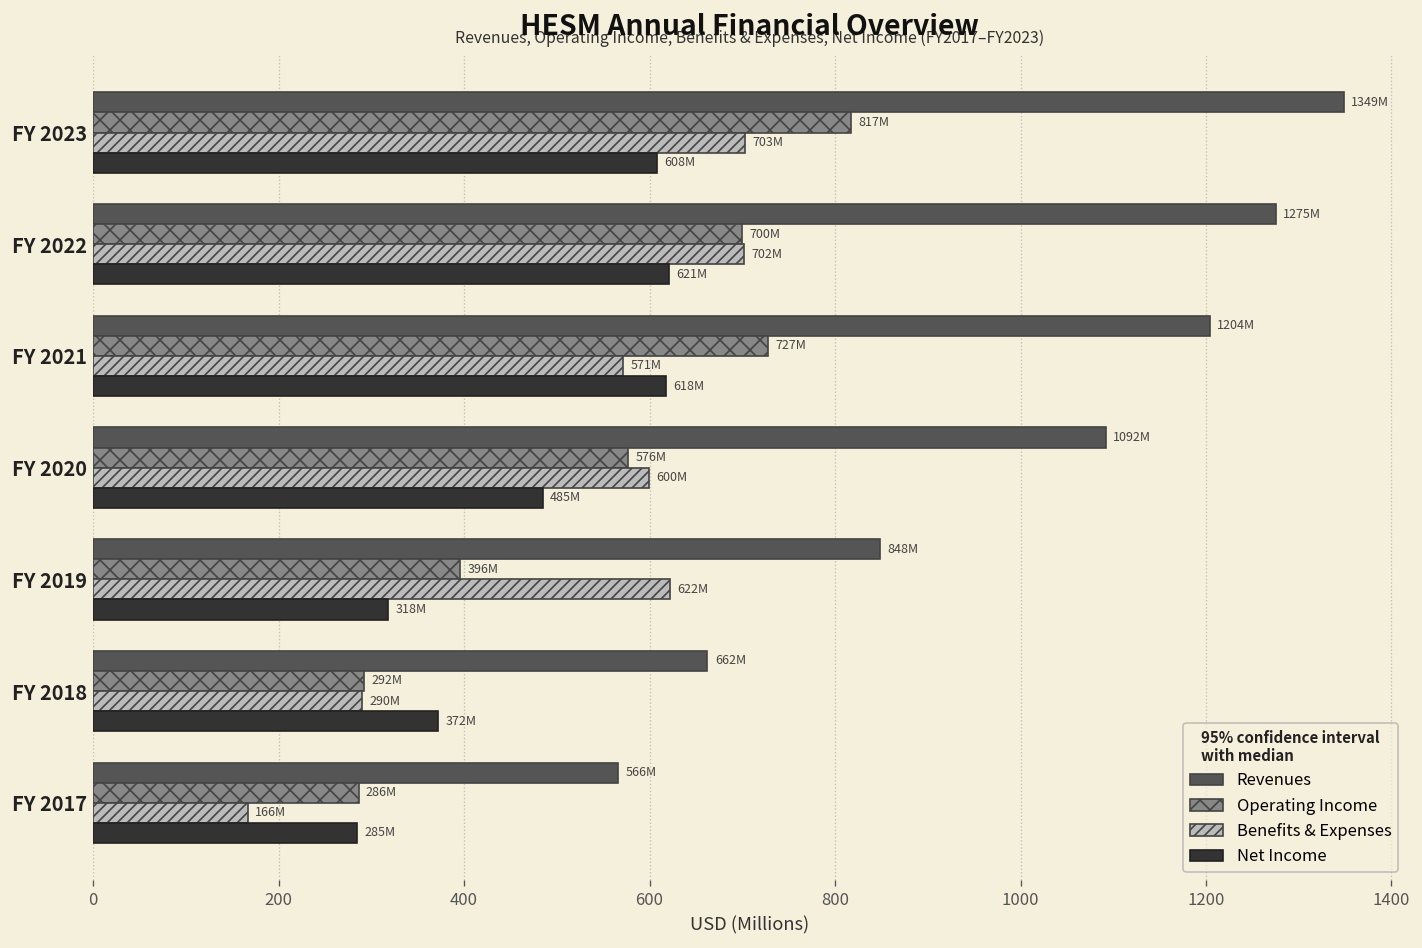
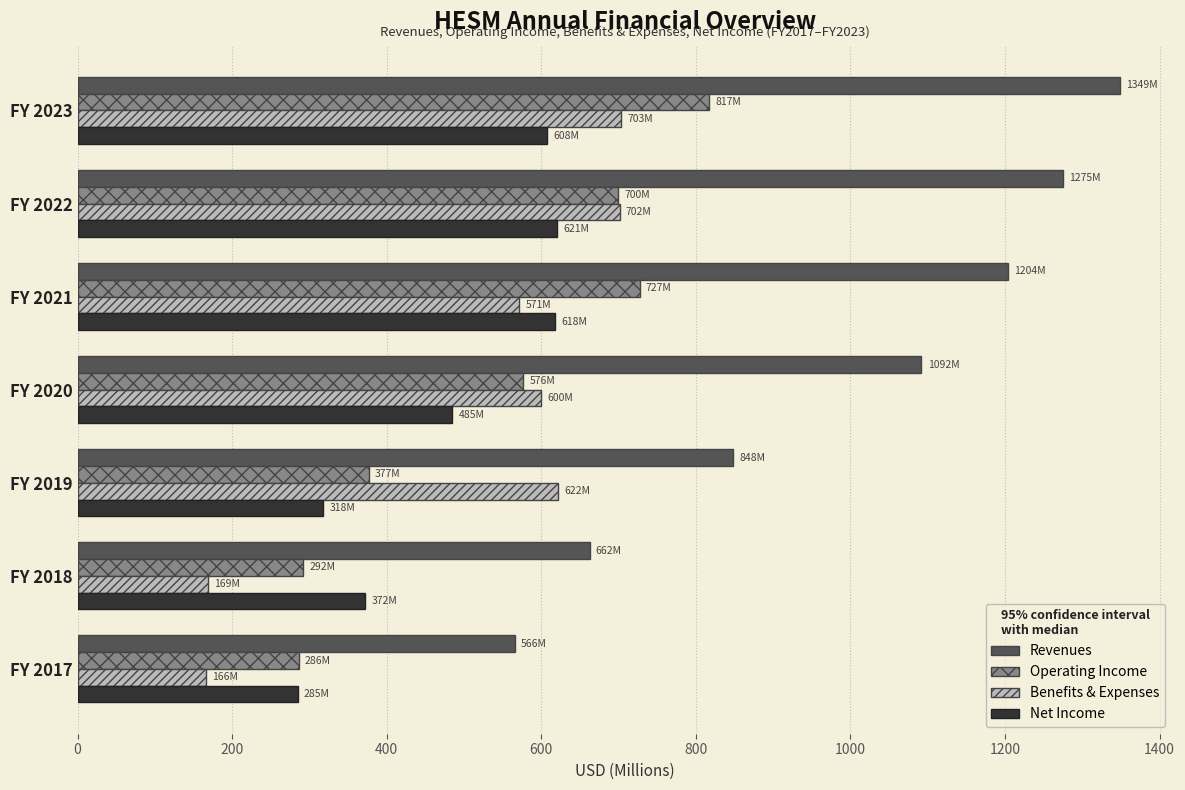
Operating Income, FY 2019: 396M -> 377M
Benefits & Expenses, FY 2018: 290M -> 169M
